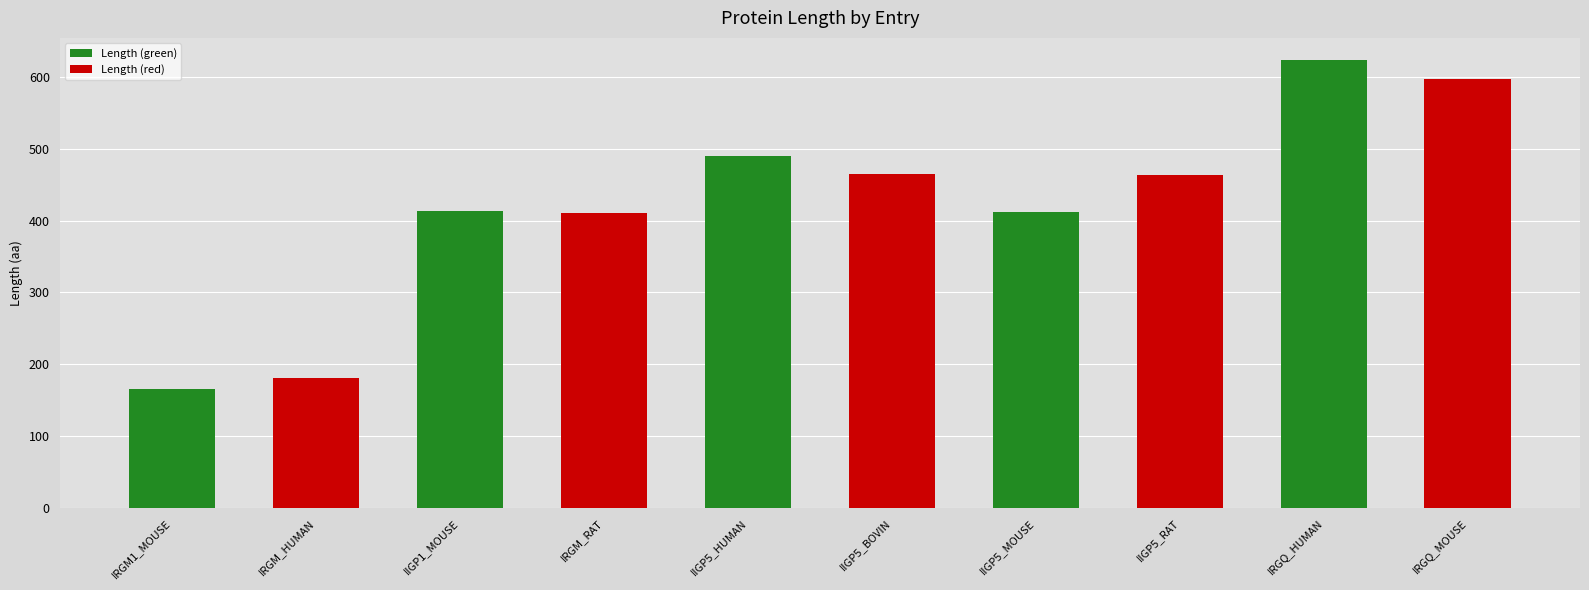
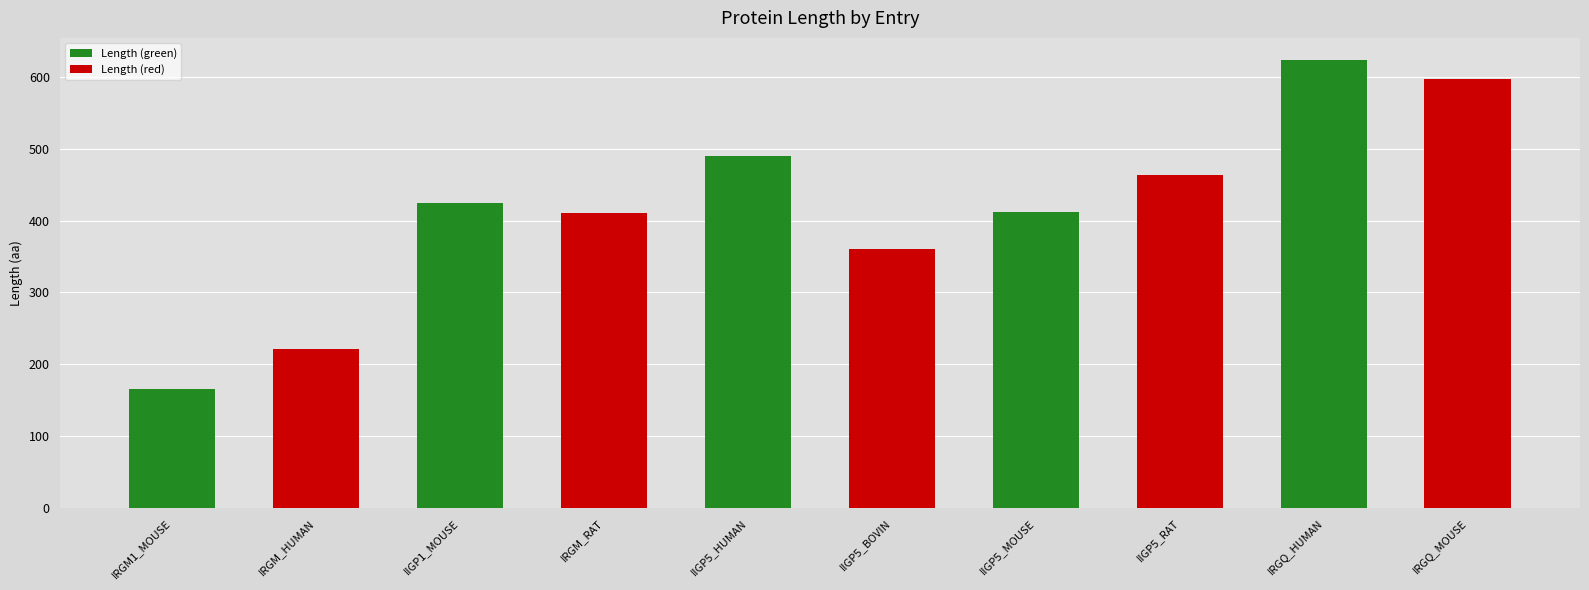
IRGM_HUMAN: 180 -> 220
IIGP1_MOUSE: 410 -> 430
IIGP5_BOVIN: 470 -> 360
